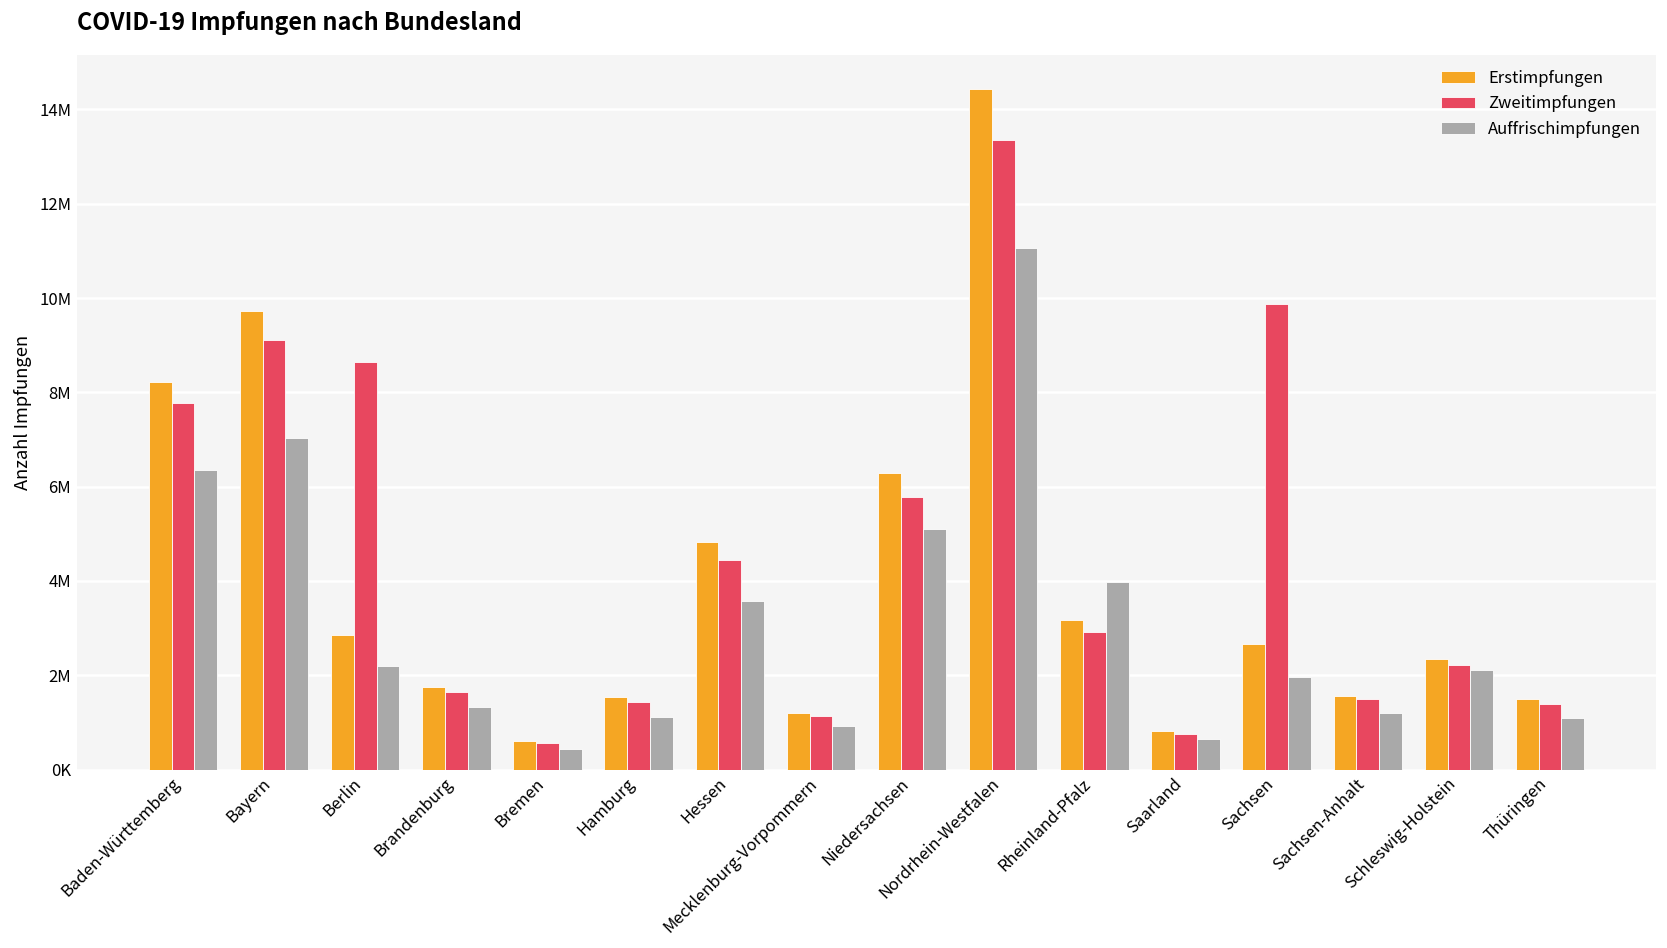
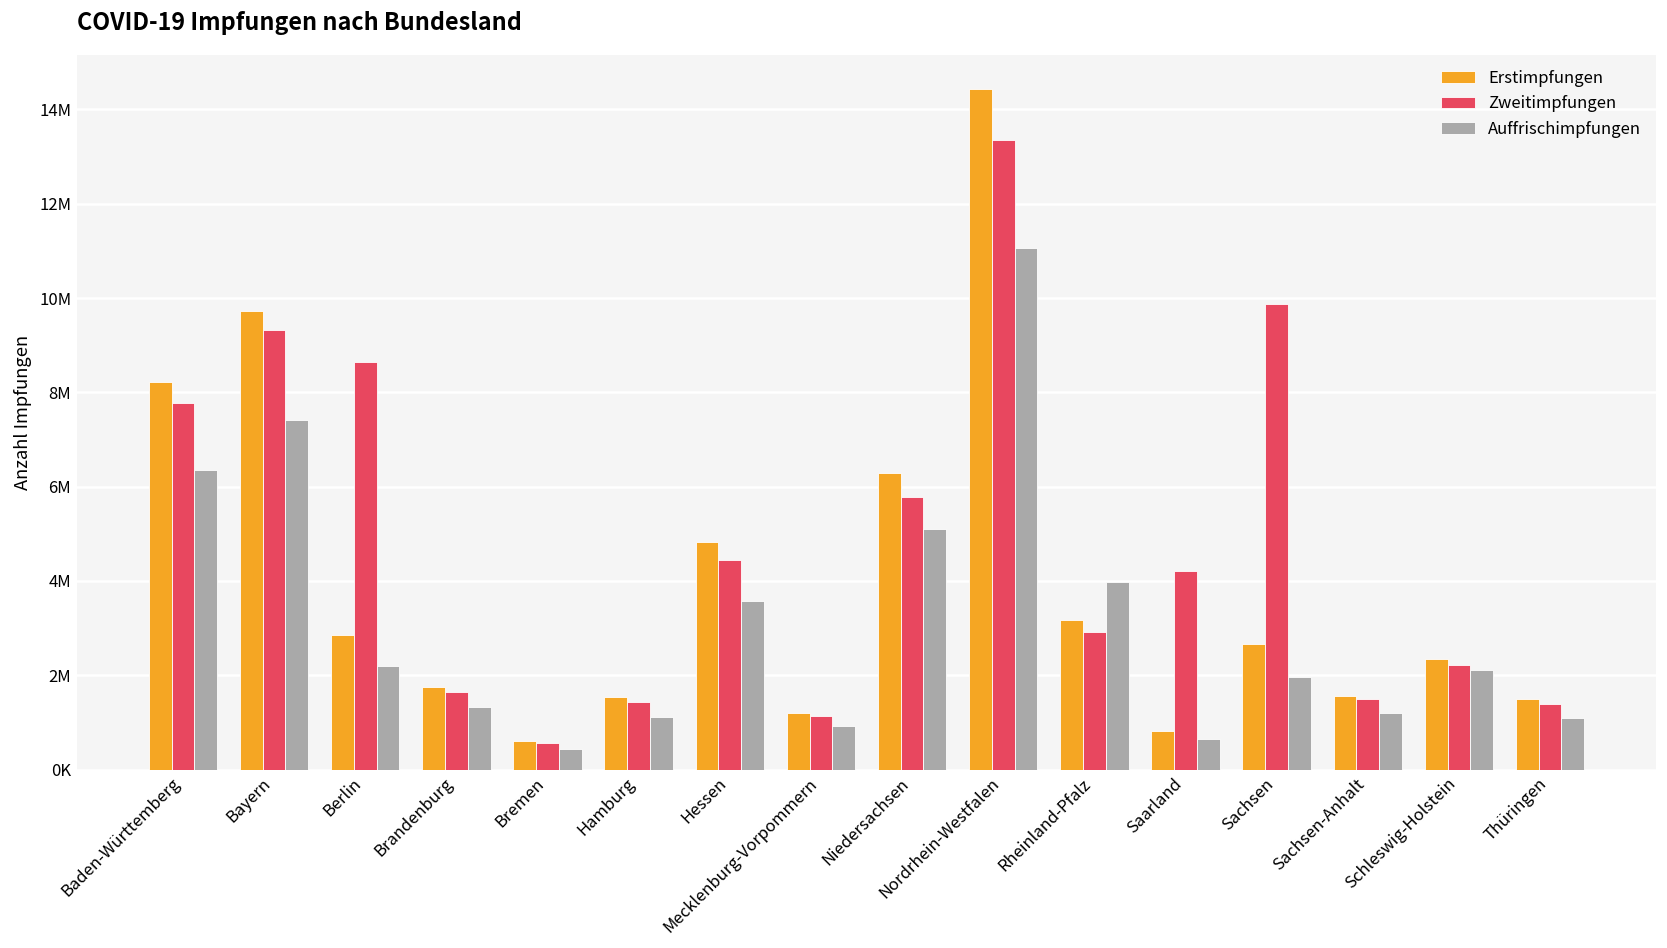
Zweitimpfungen, Bayern: 9100000 -> 9300000
Auffrischimpfungen, Bayern: 7000000 -> 7400000
Zweitimpfungen, Saarland: 800000 -> 4200000
